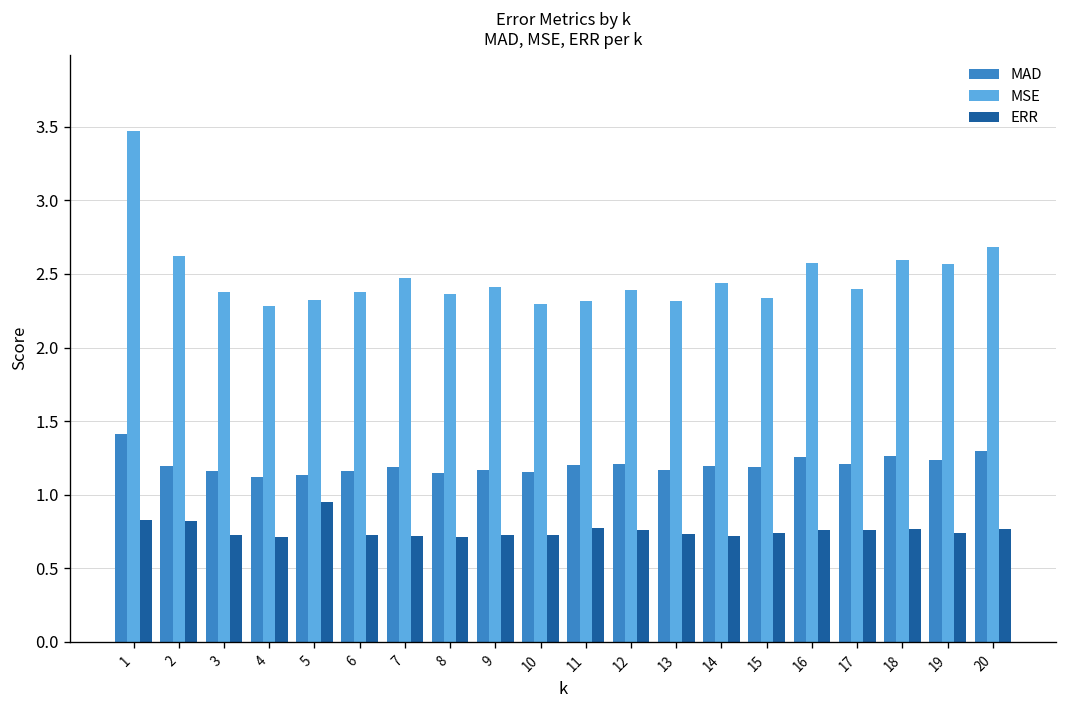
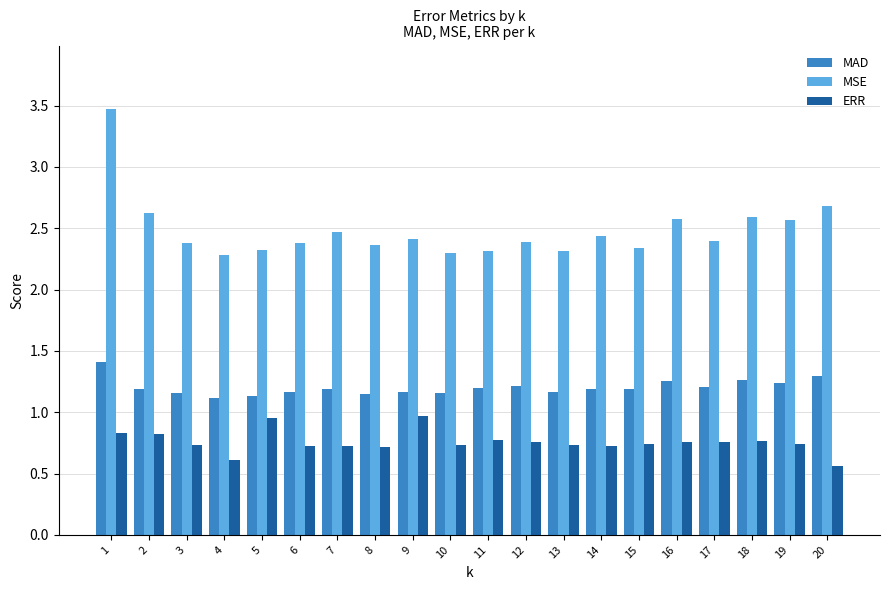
ERR, 4: 0.71 -> 0.61
ERR, 9: 0.72 -> 0.97
ERR, 20: 0.77 -> 0.56
